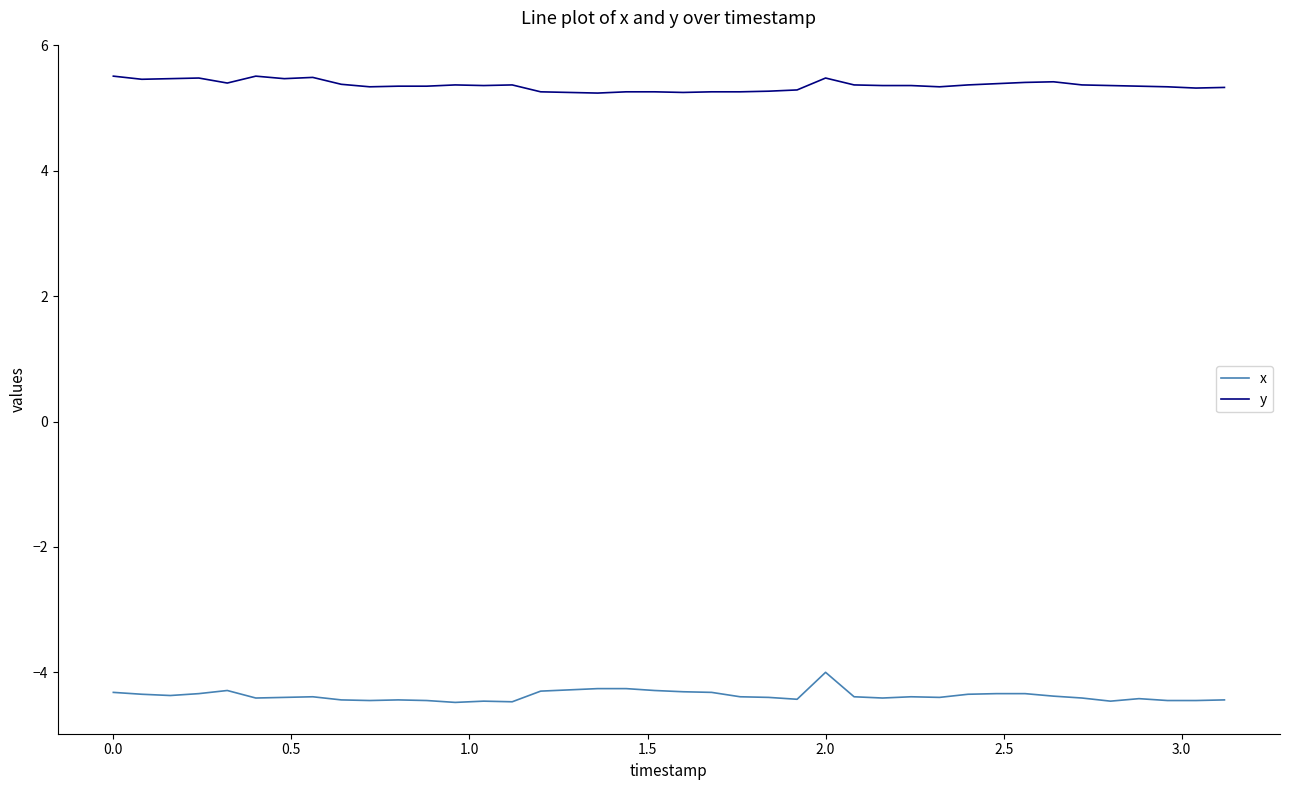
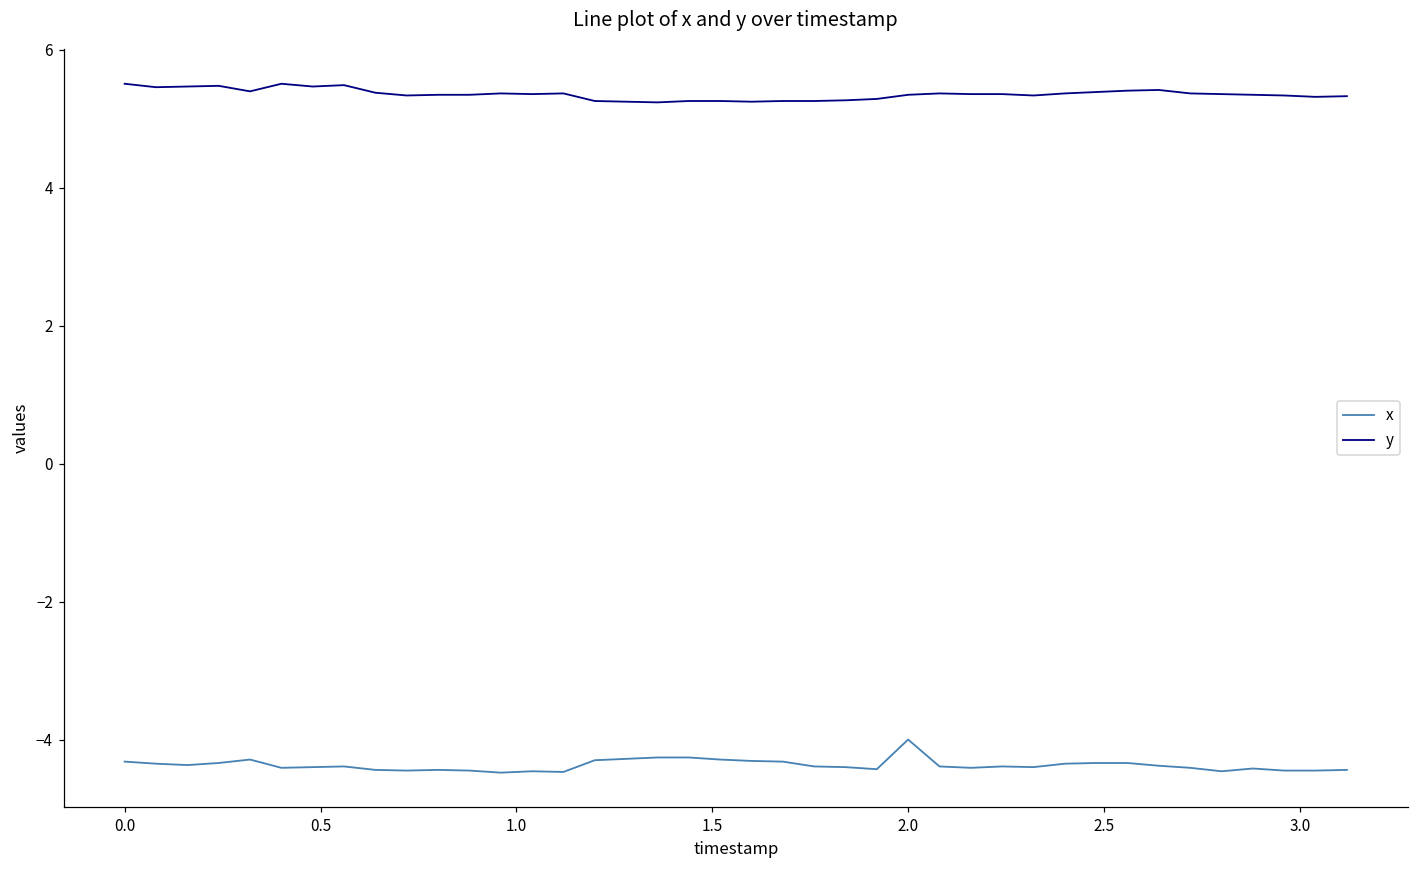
y, 2.0: 5.5 -> 5.4
